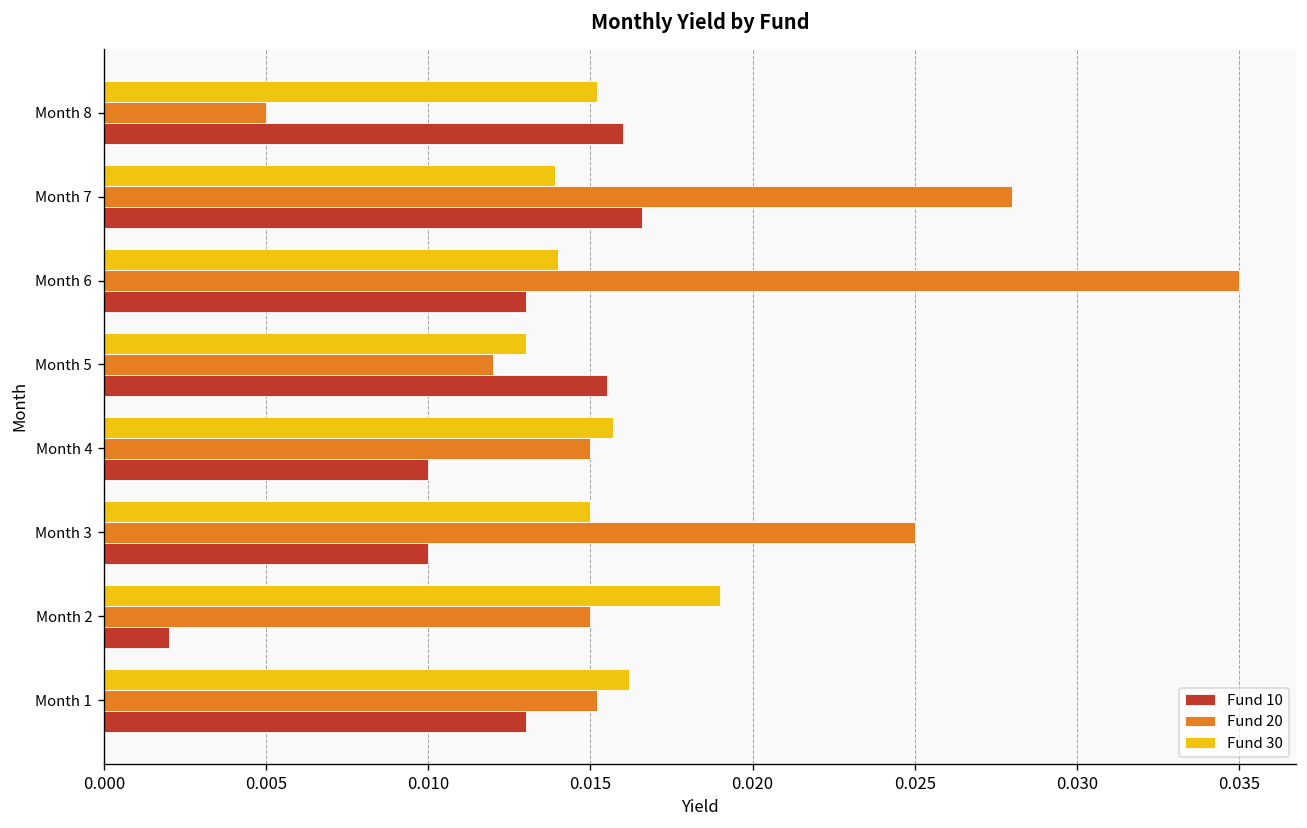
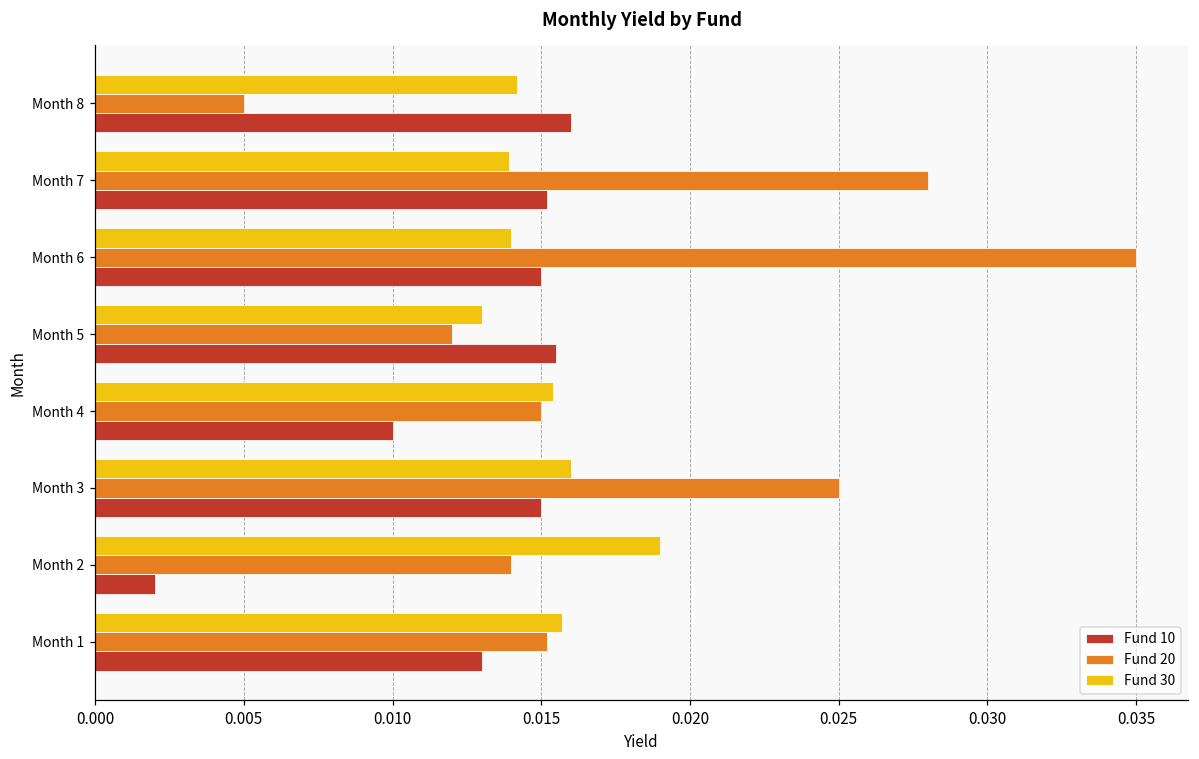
Fund 30, Month 8: 0.0152 -> 0.0142
Fund 10, Month 7: 0.0166 -> 0.0152
Fund 10, Month 6: 0.013 -> 0.015
Fund 30, Month 4: 0.0157 -> 0.0154
Fund 30, Month 3: 0.015 -> 0.016
Fund 10, Month 3: 0.010 -> 0.015
Fund 20, Month 2: 0.015 -> 0.014
Fund 30, Month 1: 0.0162 -> 0.0157
